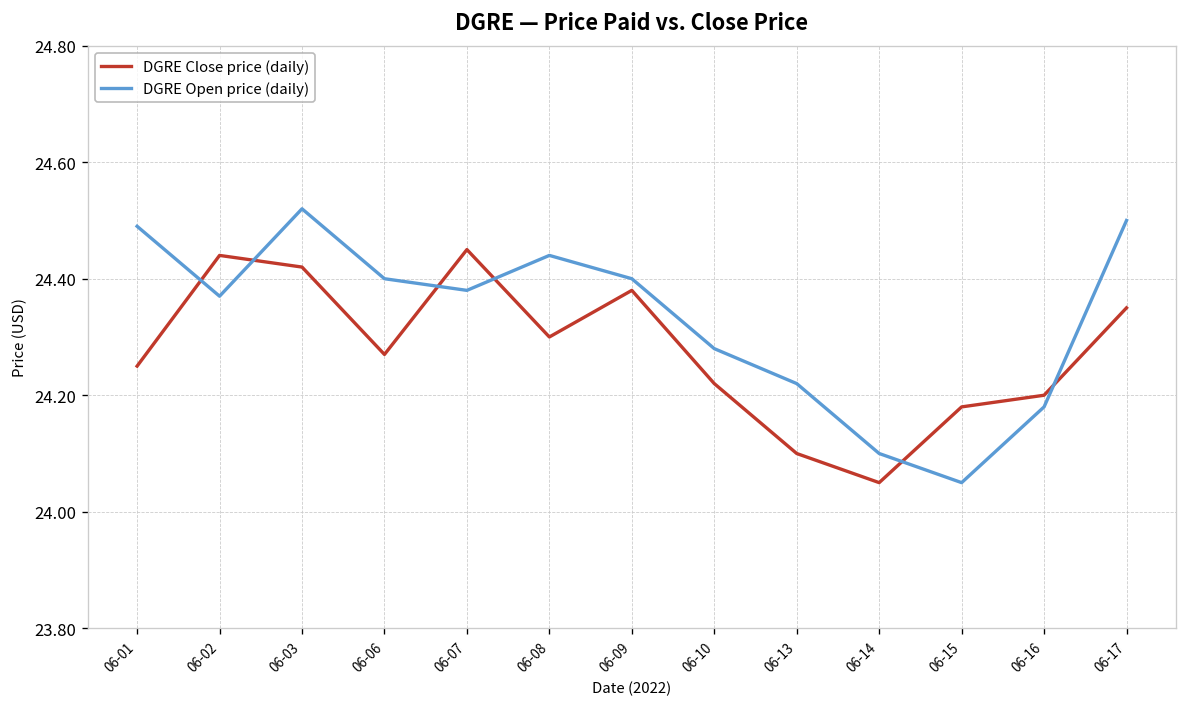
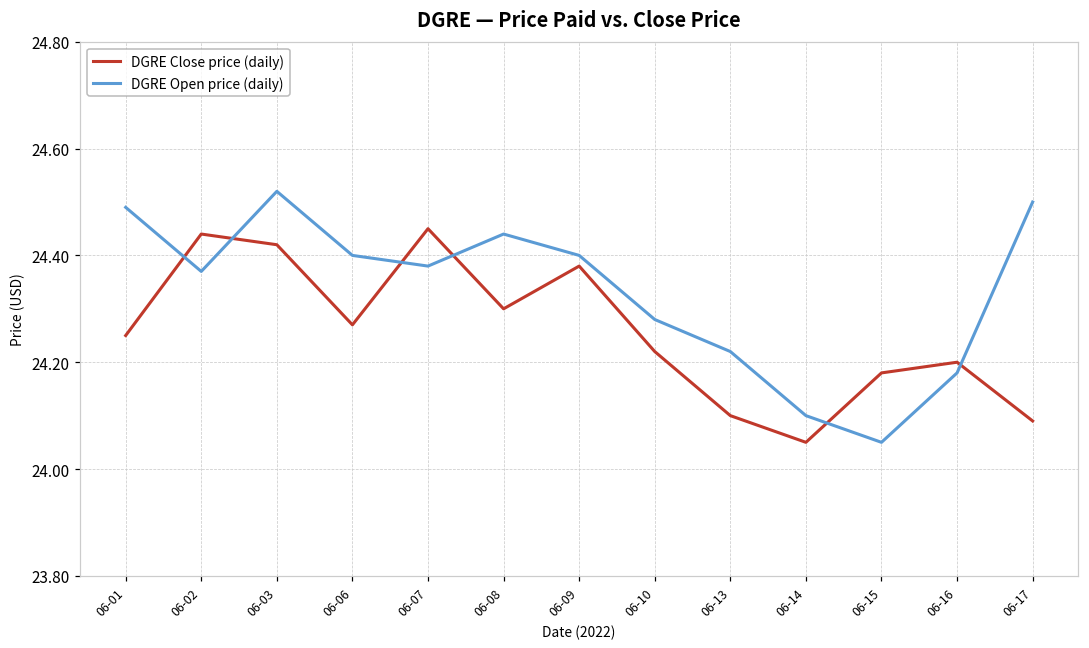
DGRE Close price (daily), 06-17: 24.35 -> 24.09
